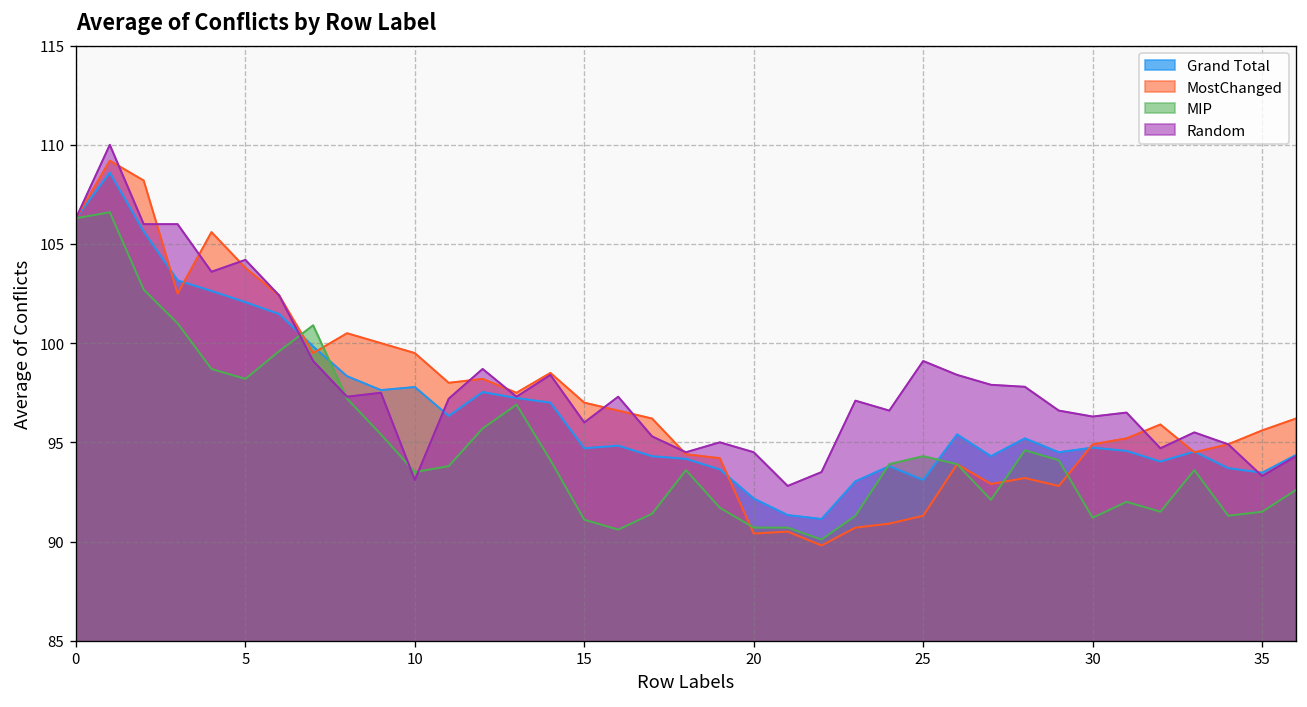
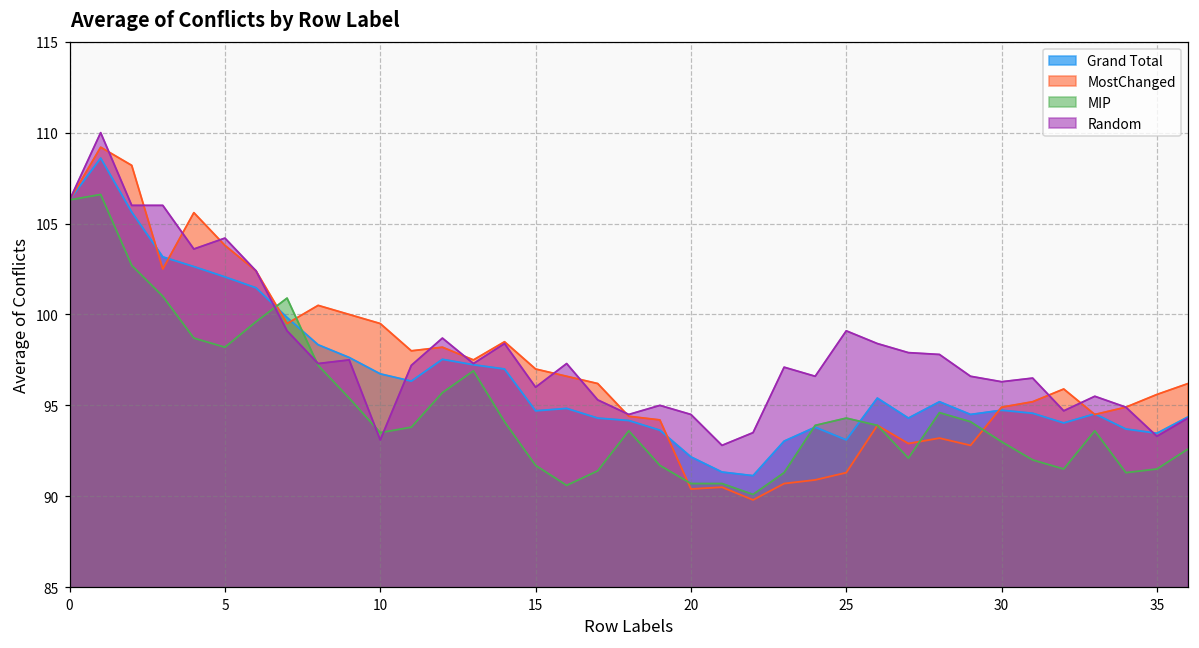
Grand Total, 10: 97.8 -> 96.7
MIP, 15: 91.1 -> 91.7
MIP, 30: 91.2 -> 93.0
